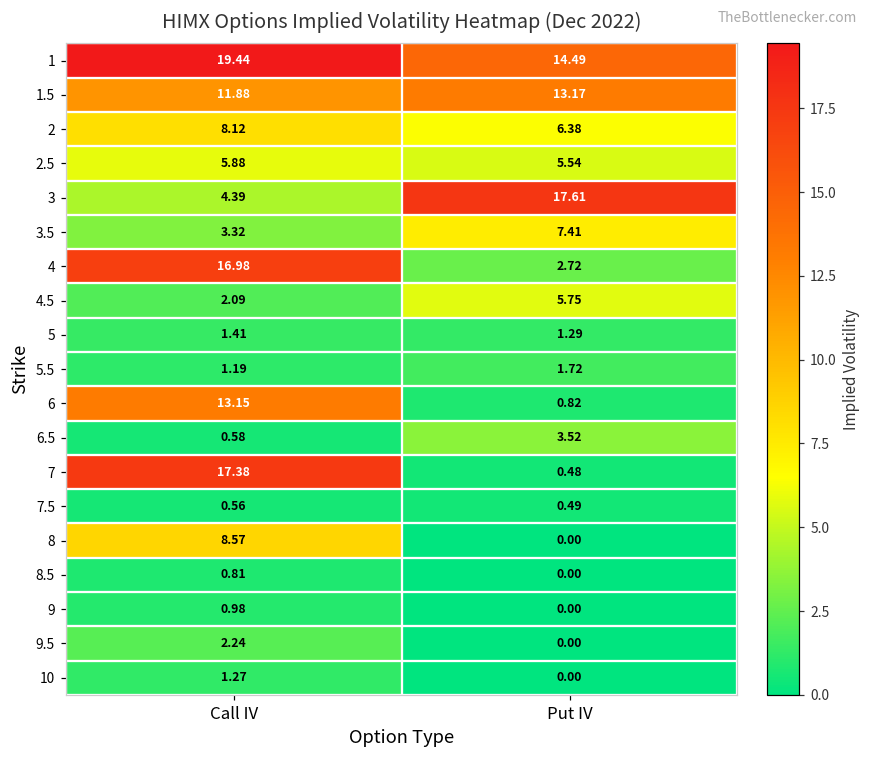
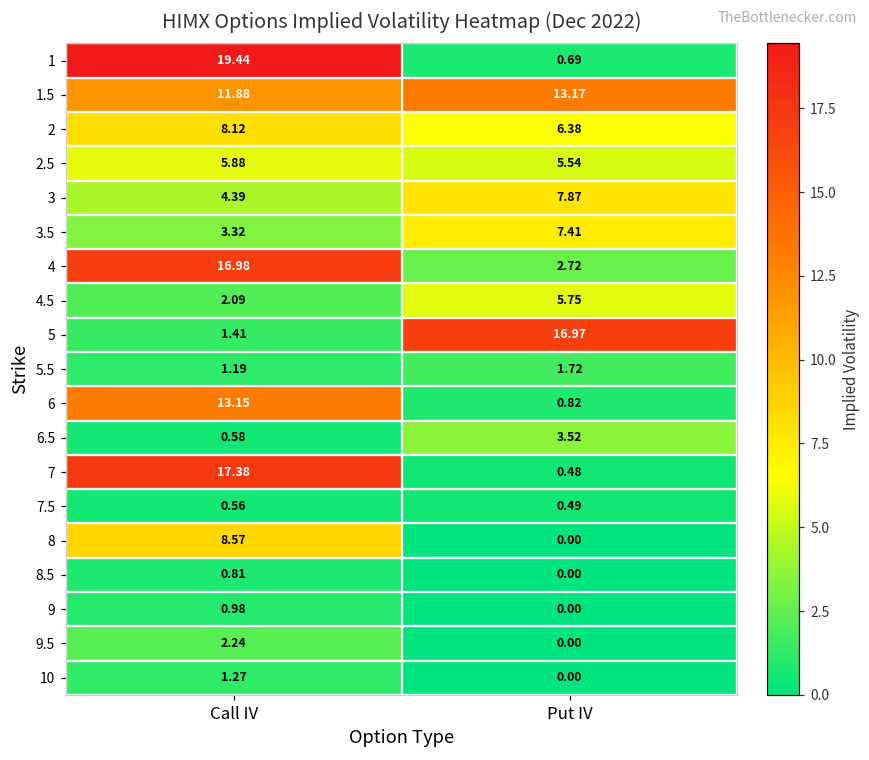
1, Put IV: 14.49 -> 0.69
3, Put IV: 17.61 -> 7.87
5, Put IV: 1.29 -> 16.97
